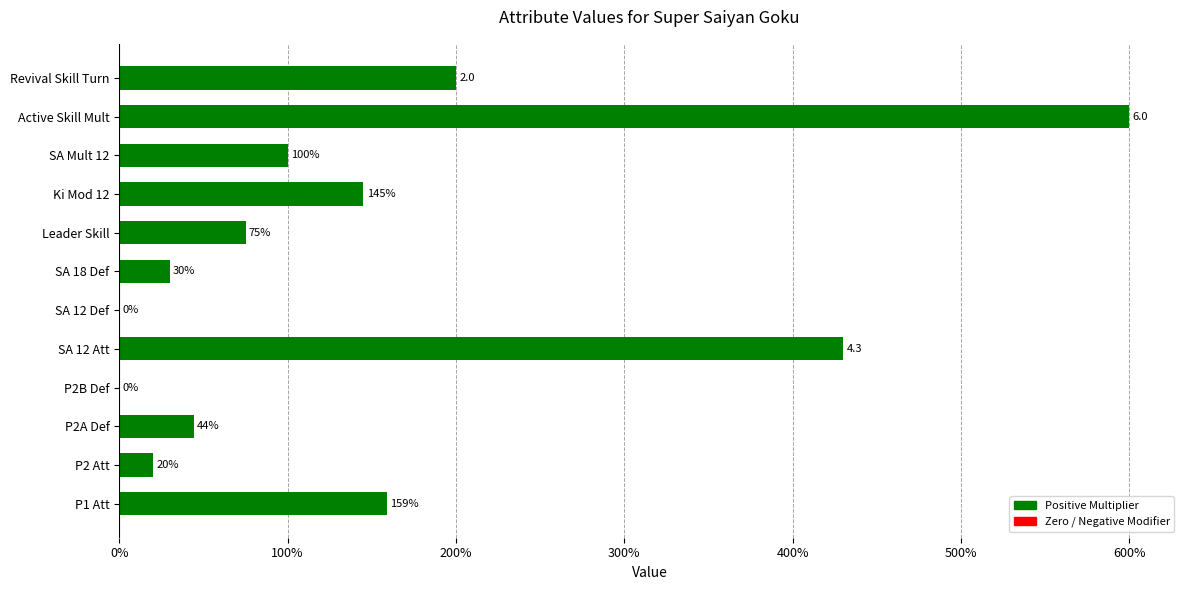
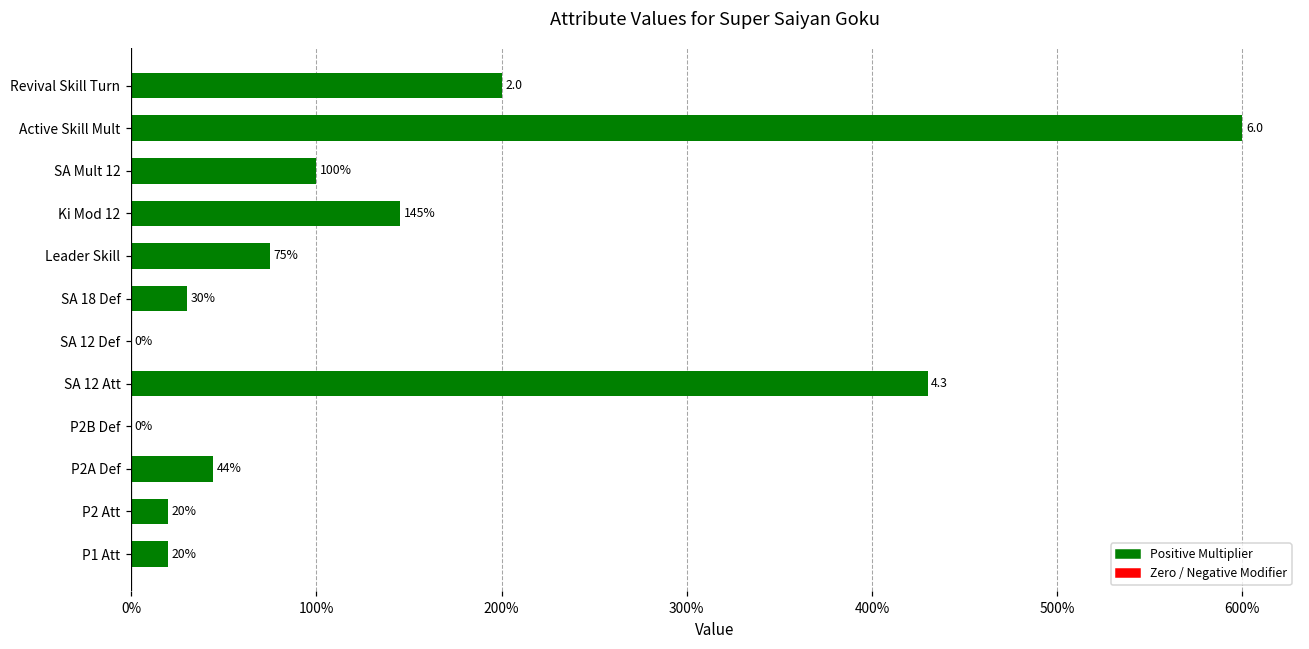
P1 Att: 159% -> 20%
